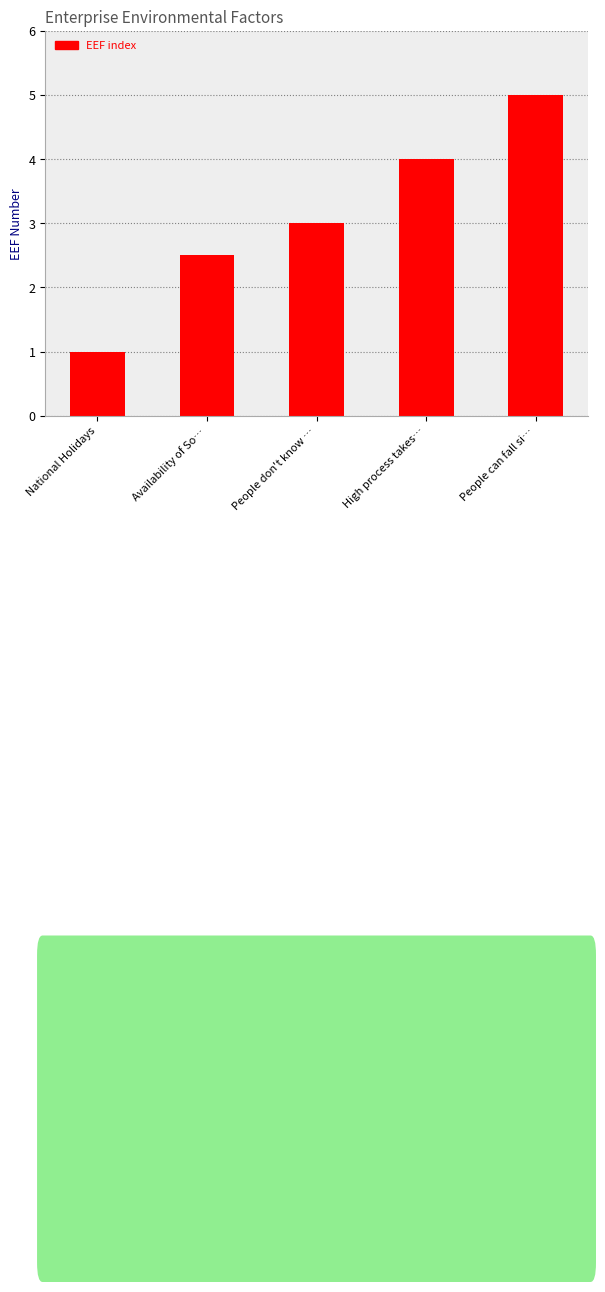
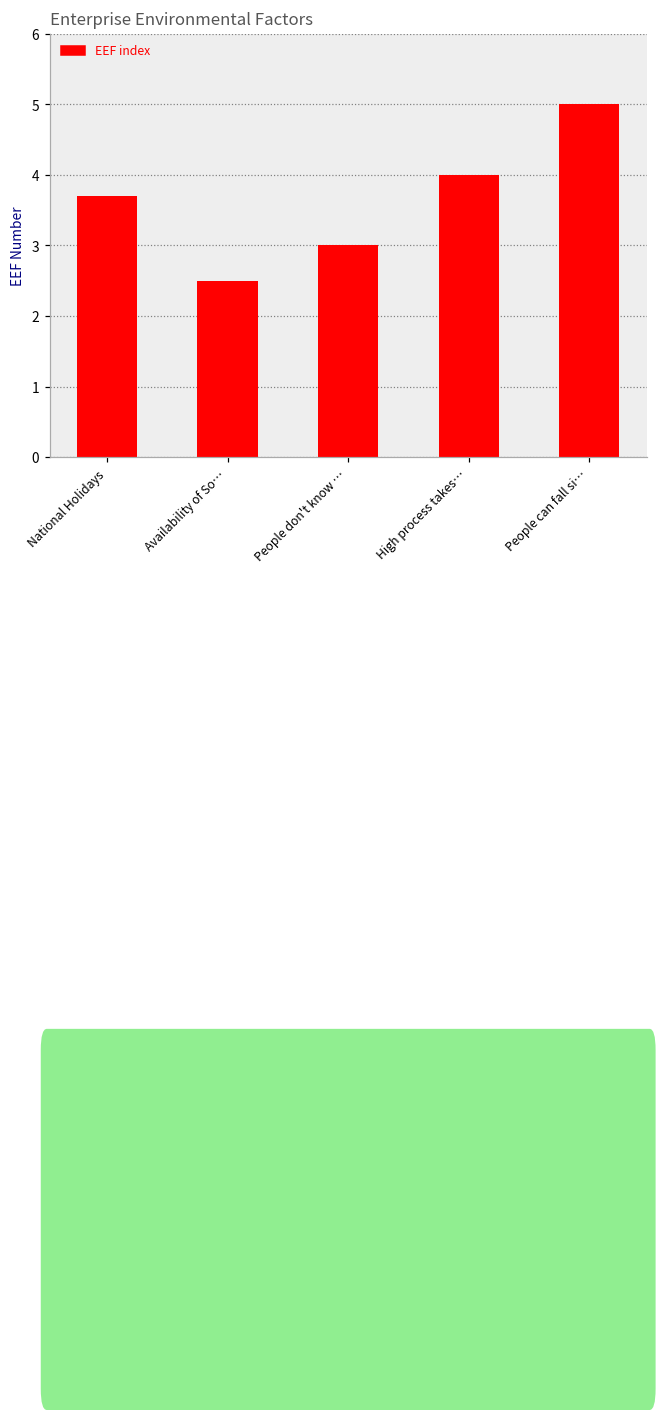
National Holidays: 1.0 -> 3.7
